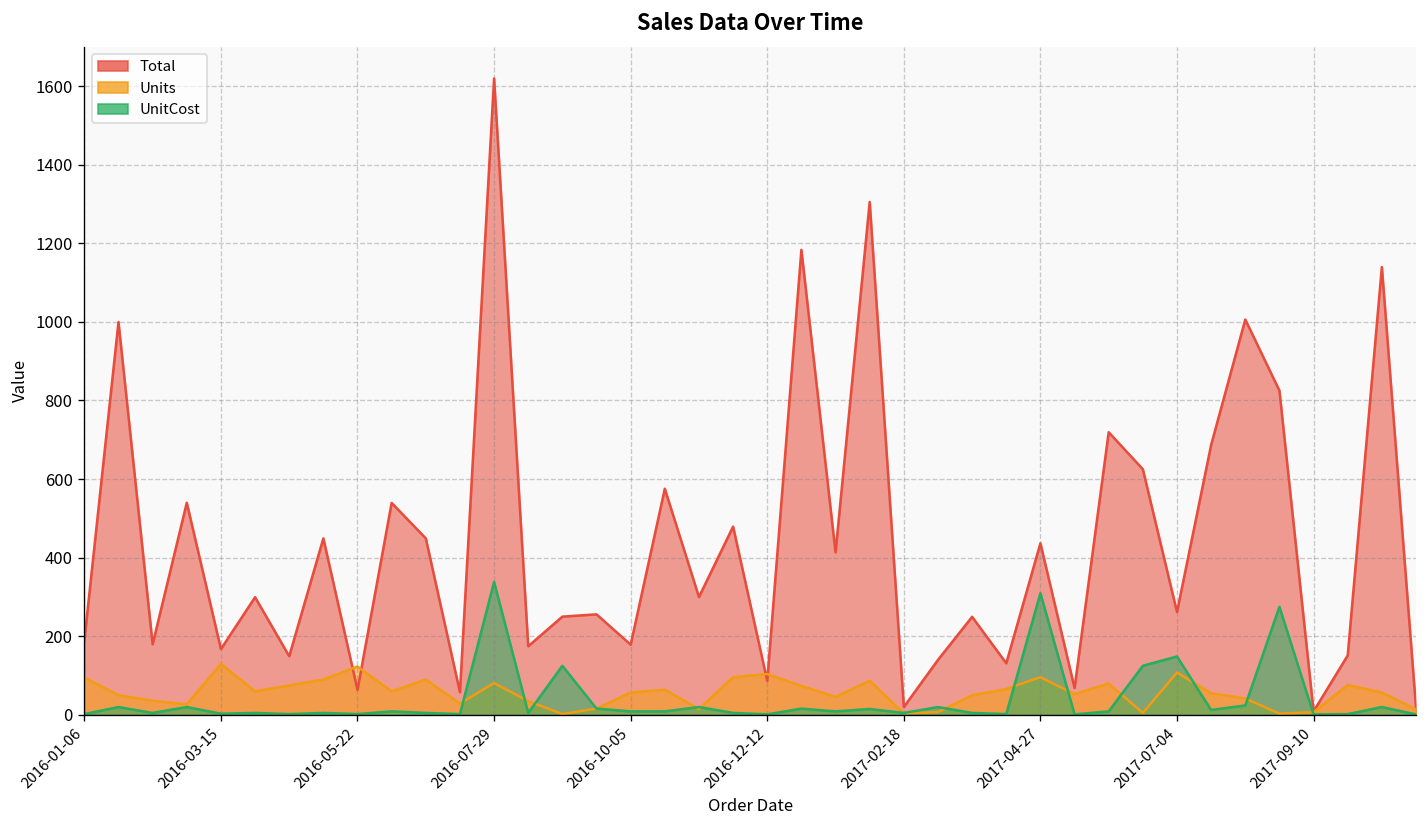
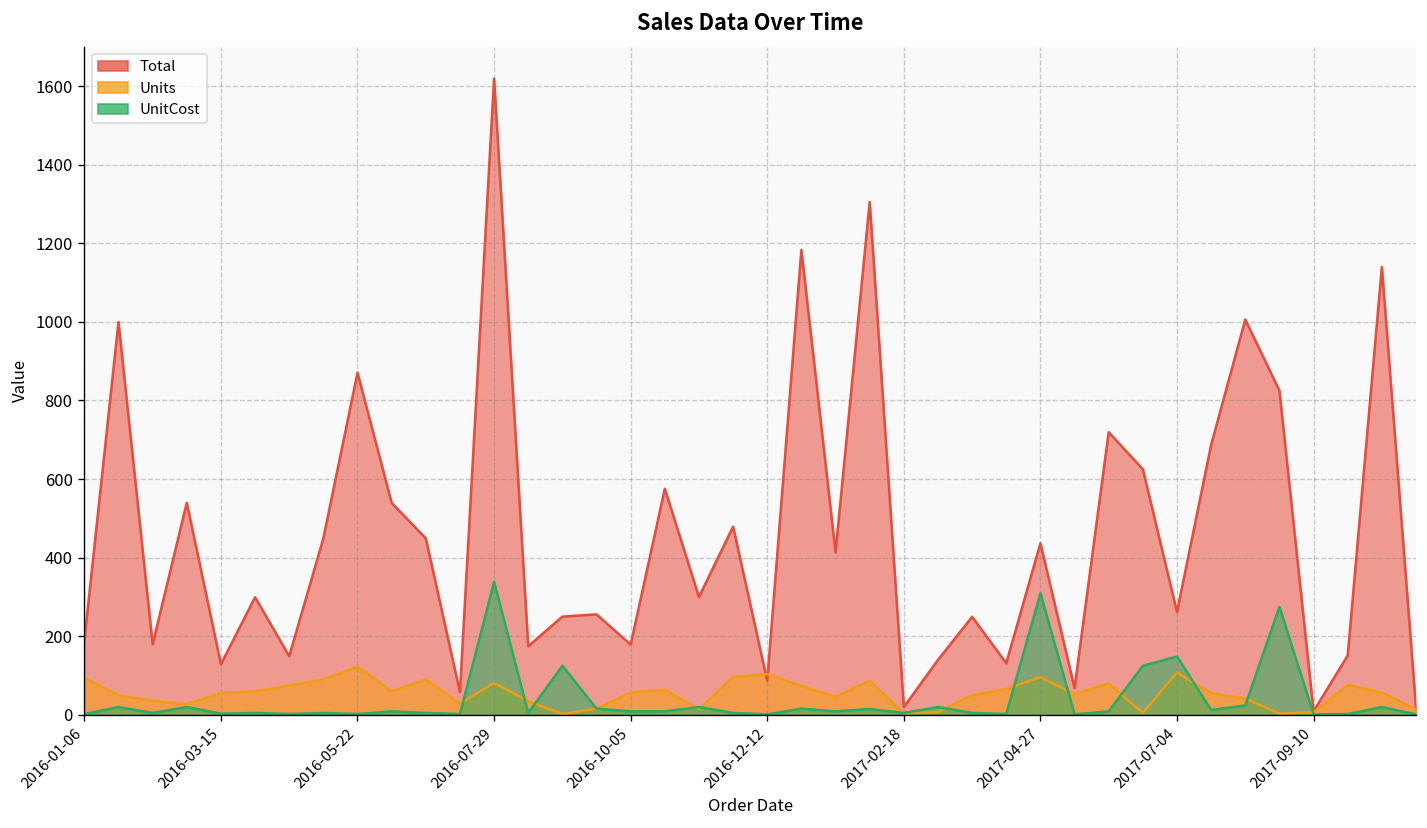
Total, 2016-03-15: 170 -> 130
Units, 2016-03-15: 130 -> 60
Total, 2016-05-22: 60 -> 870
